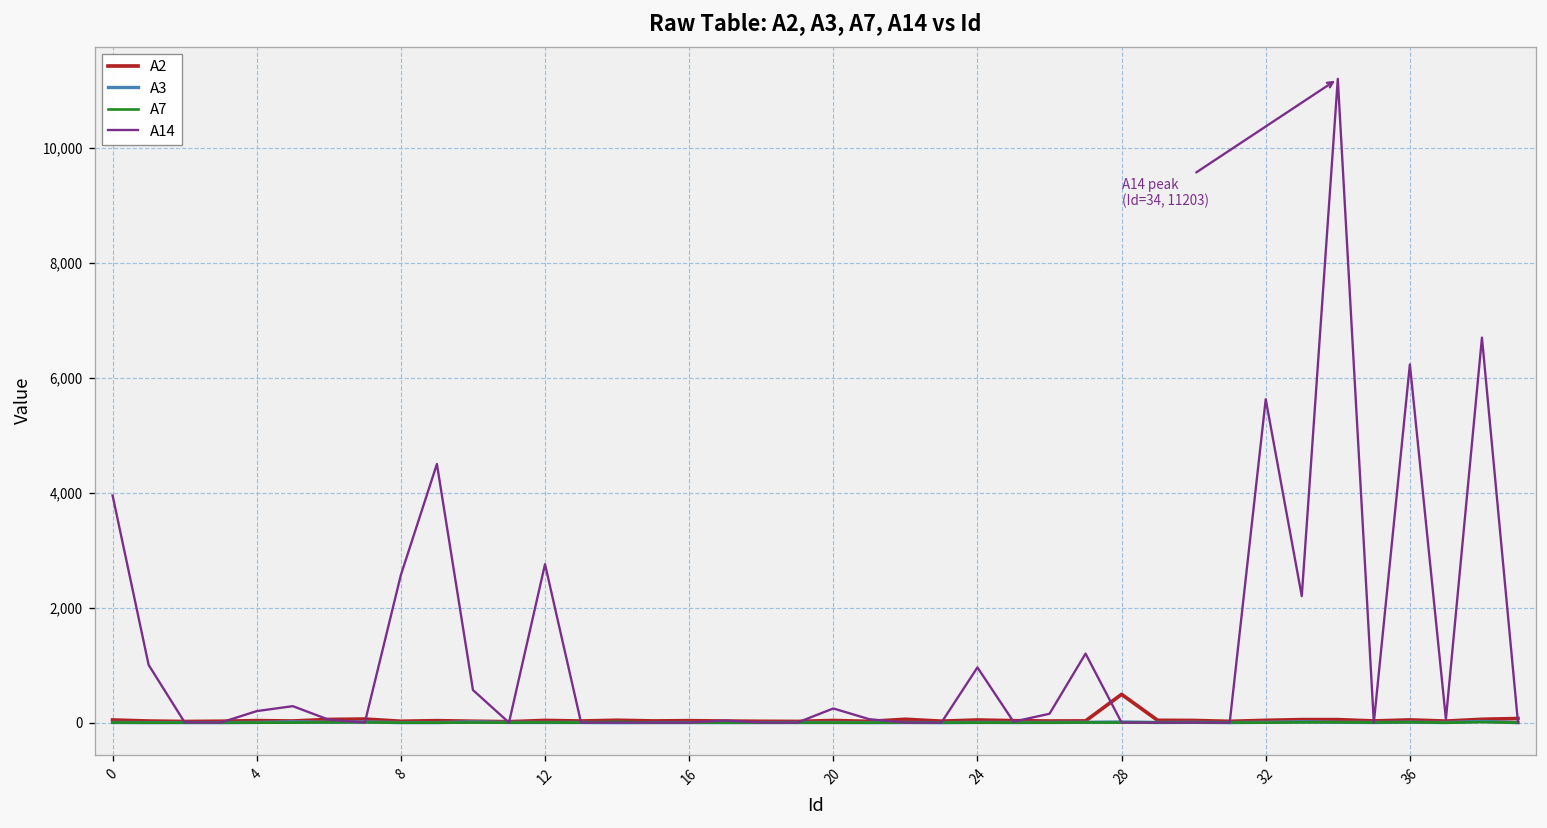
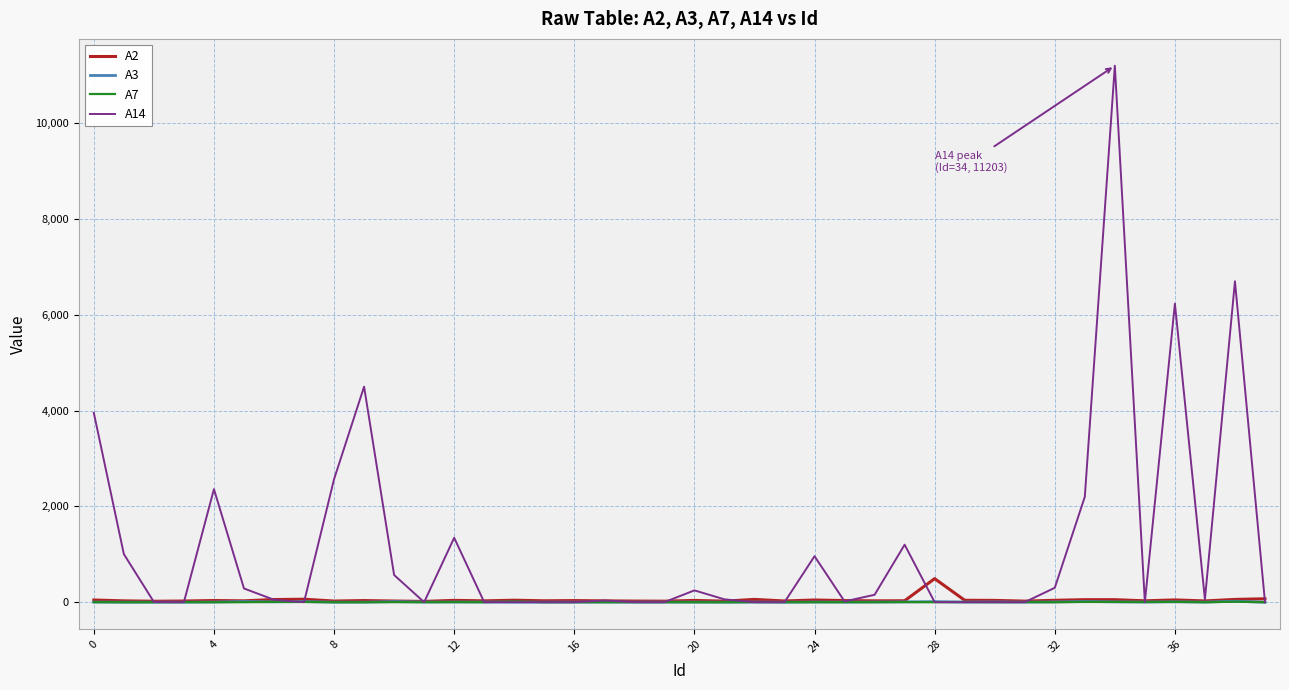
A14, 4: 200 -> 2,400
A14, 12: 2,800 -> 1,300
A14, 32: 5,600 -> 300
